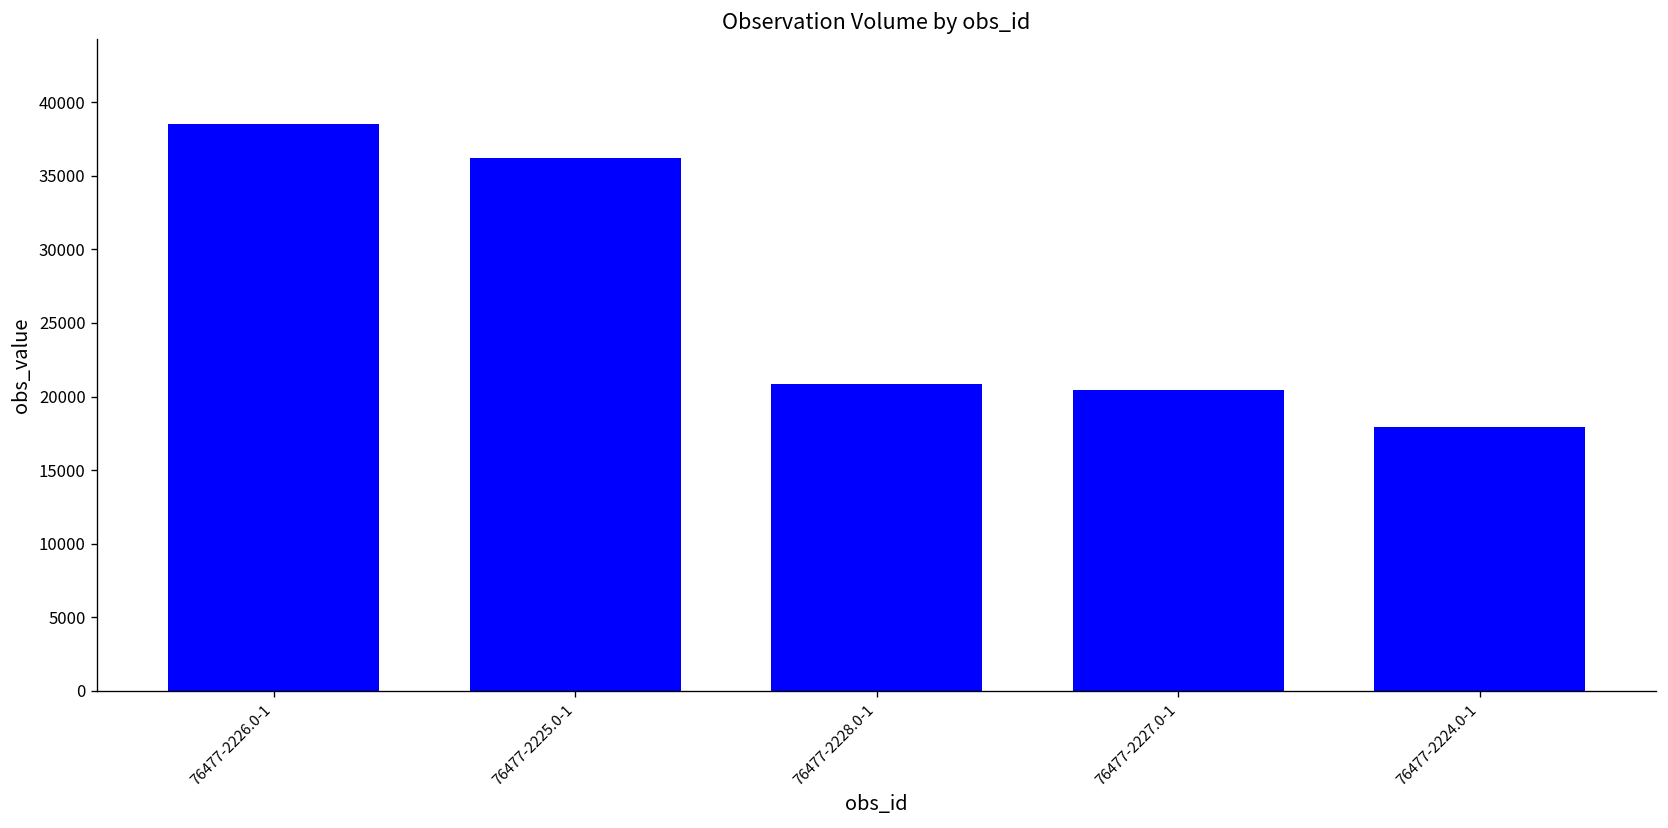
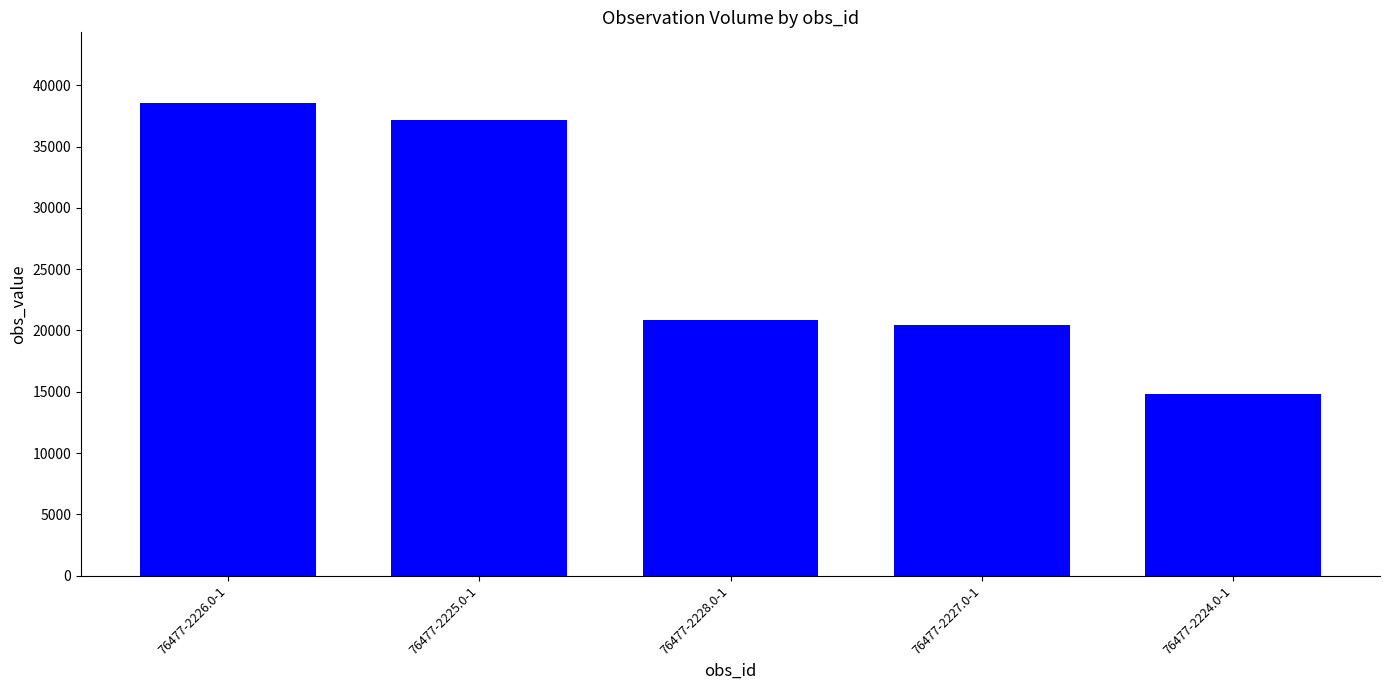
76477-2225.0-1: 36200 -> 37200
76477-2224.0-1: 17900 -> 14800
